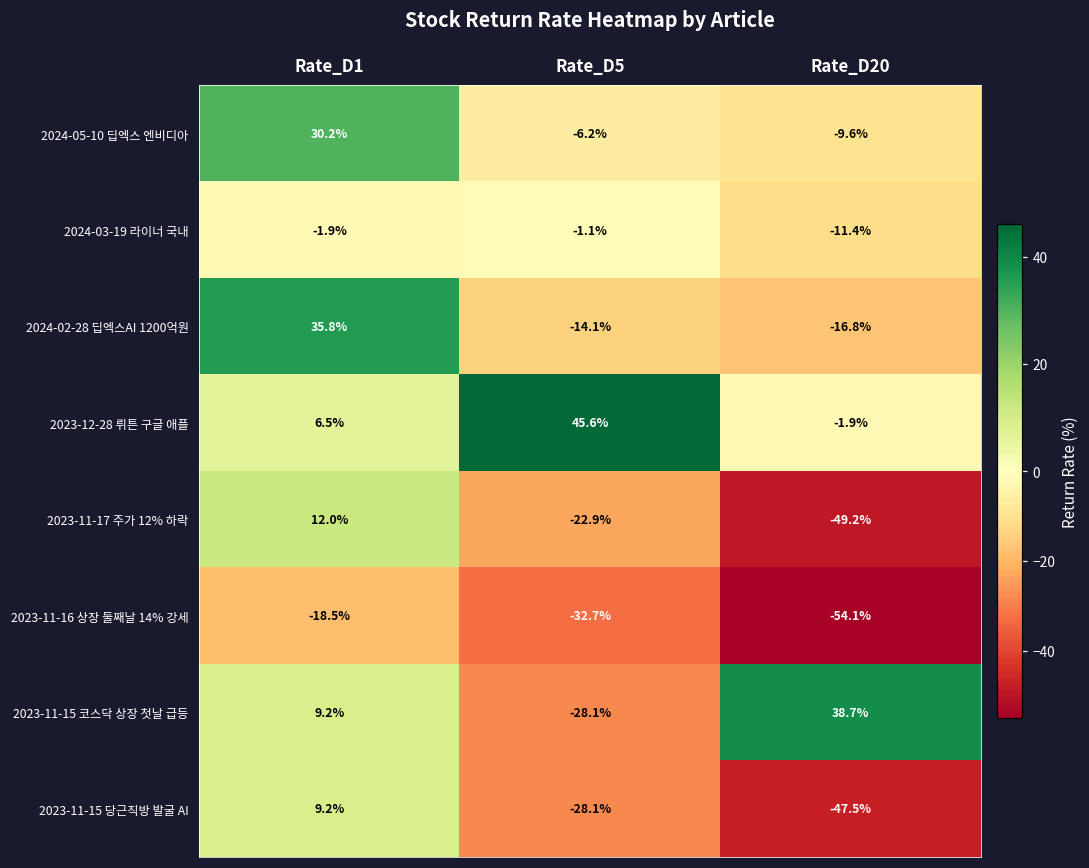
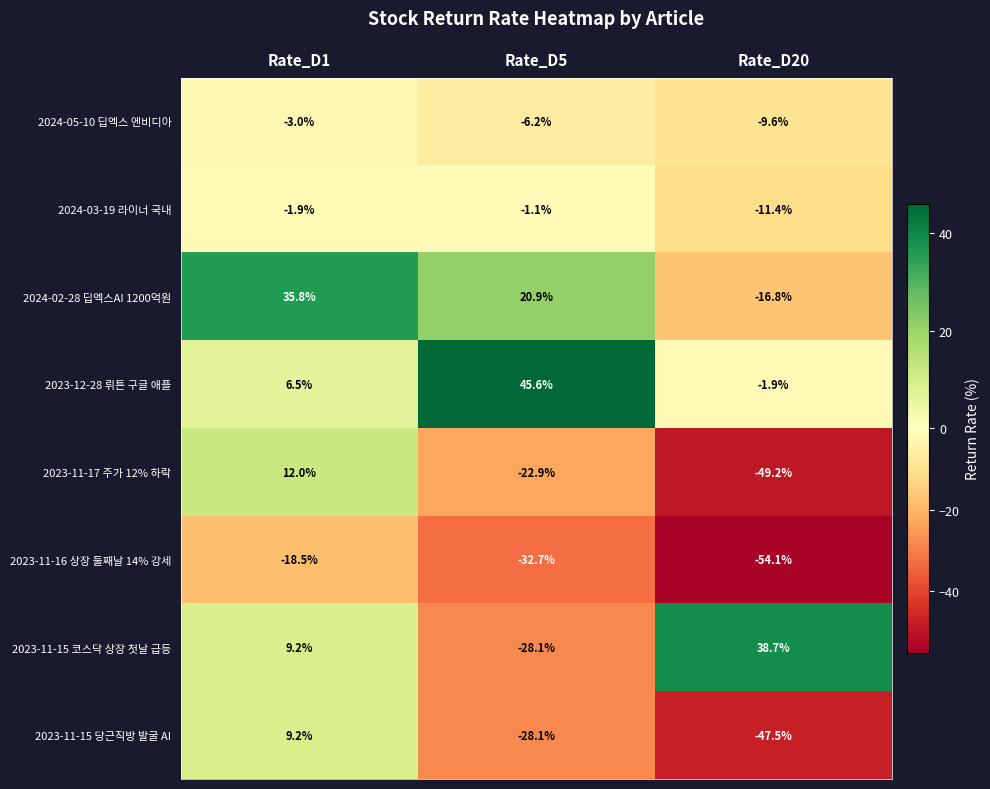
2024-05-10 딥엑스 엔비디아, Rate_D1: 30.2% -> -3.0%
2024-02-28 딥엑스AI 1200억원, Rate_D5: -14.1% -> 20.9%
